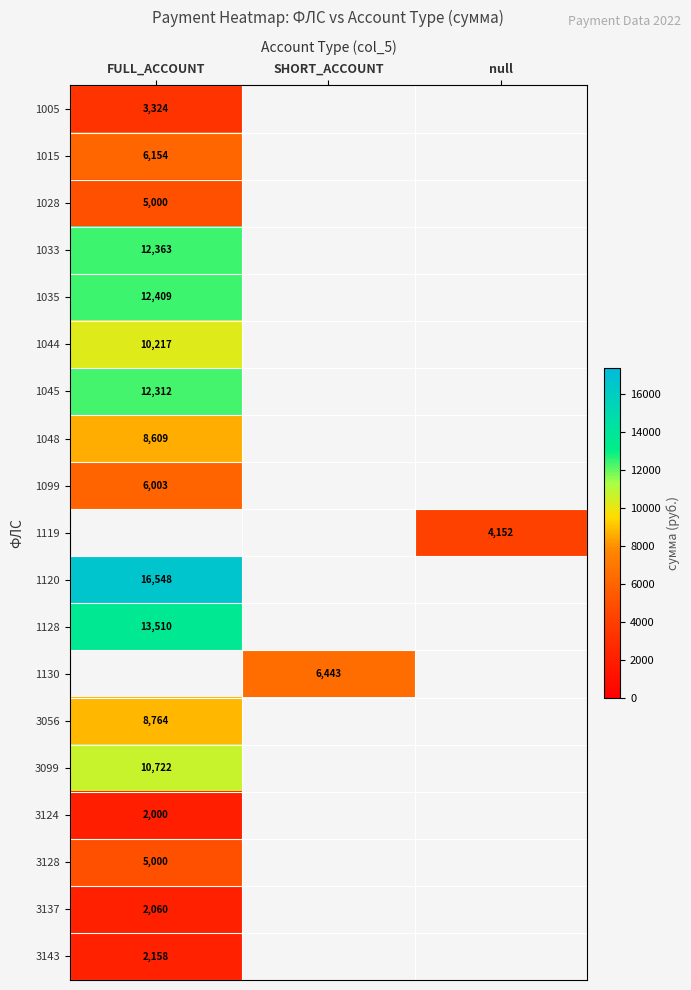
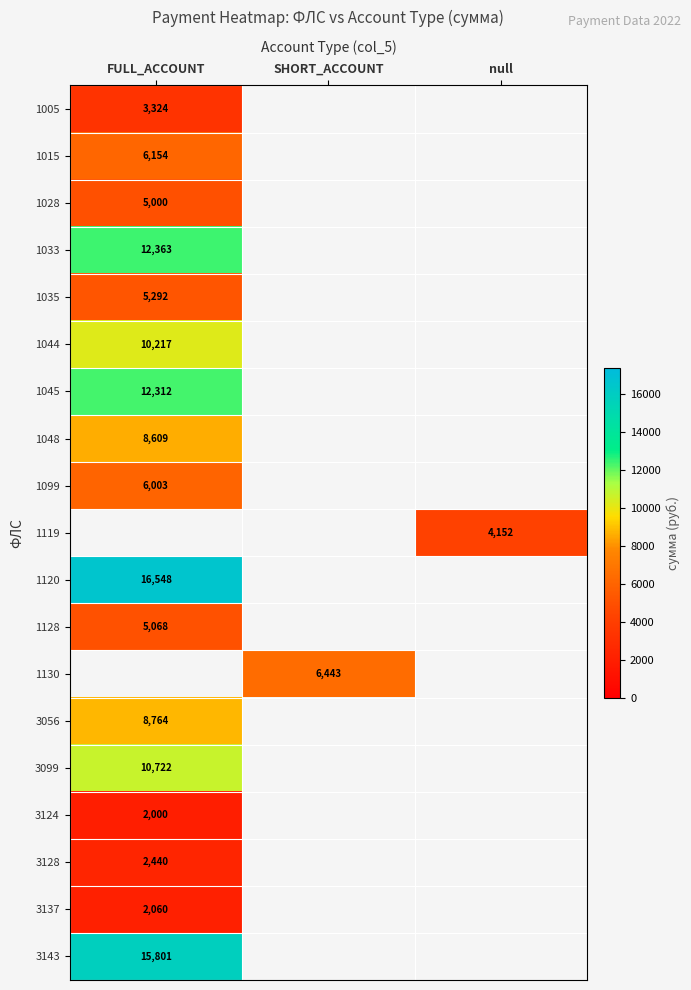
1035, FULL_ACCOUNT: 12,409 -> 5,292
1128, FULL_ACCOUNT: 13,510 -> 5,068
3128, FULL_ACCOUNT: 5,000 -> 2,440
3143, FULL_ACCOUNT: 2,158 -> 15,801
